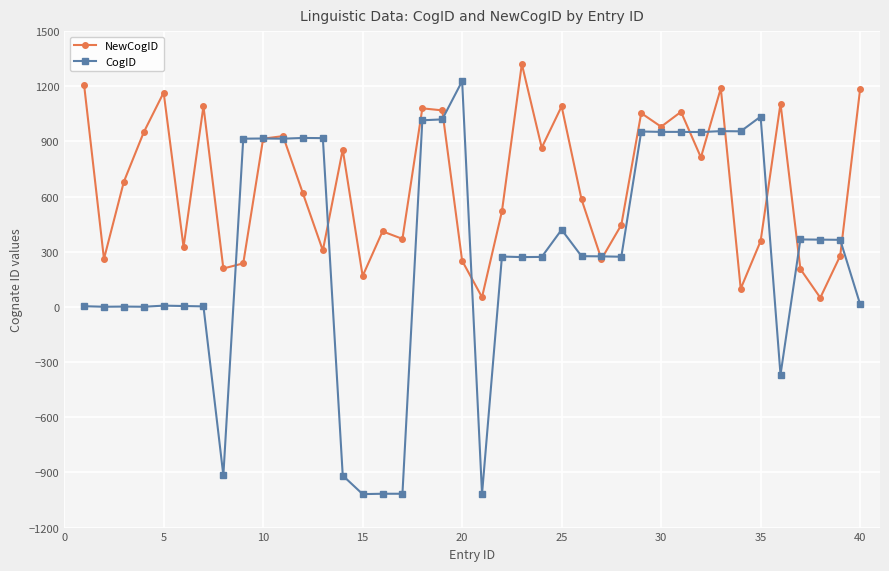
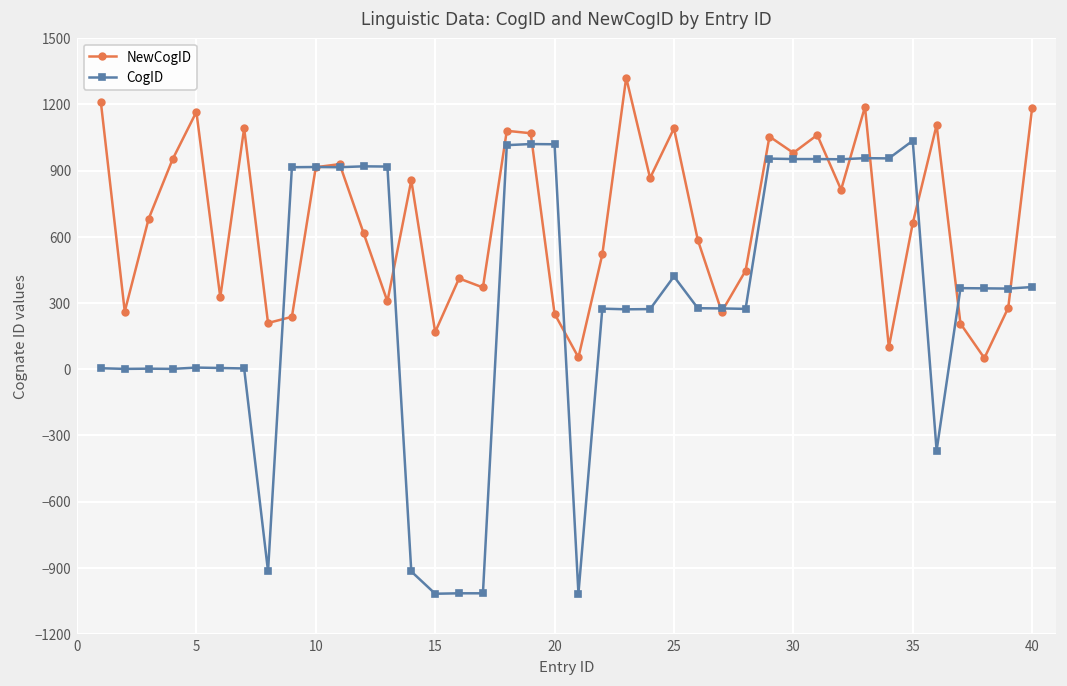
CogID, 20: 1230 -> 1020
NewCogID, 35: 360 -> 660
CogID, 40: 20 -> 370
